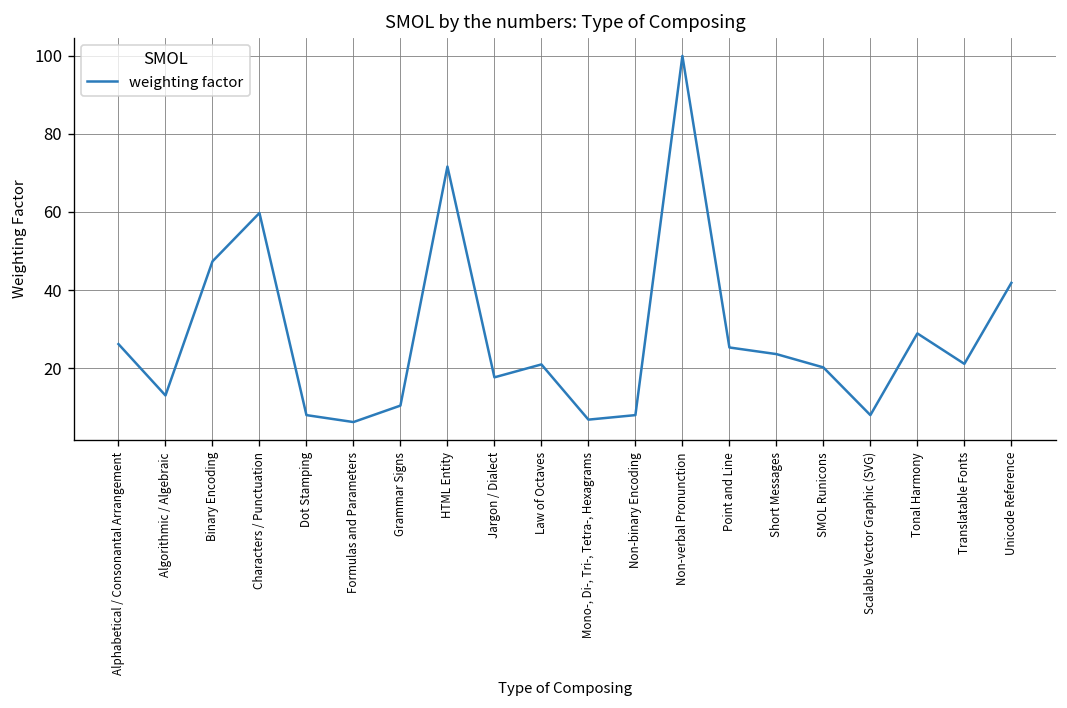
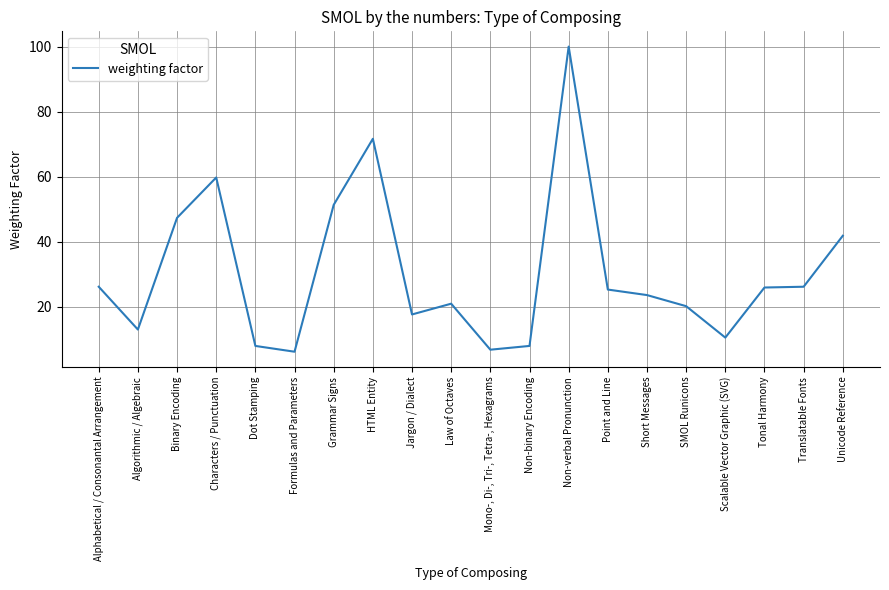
Grammar Signs: 10 -> 51
Scalable Vector Graphic (SVG): 8 -> 11
Tonal Harmony: 29 -> 26
Translatable Fonts: 21 -> 26
